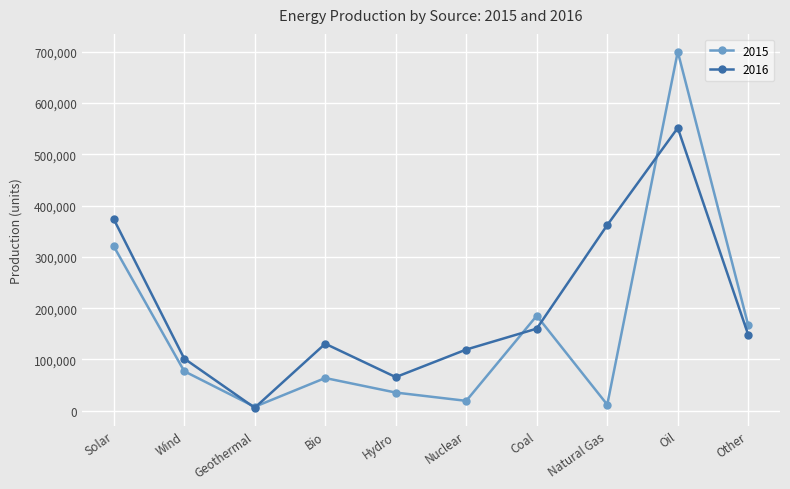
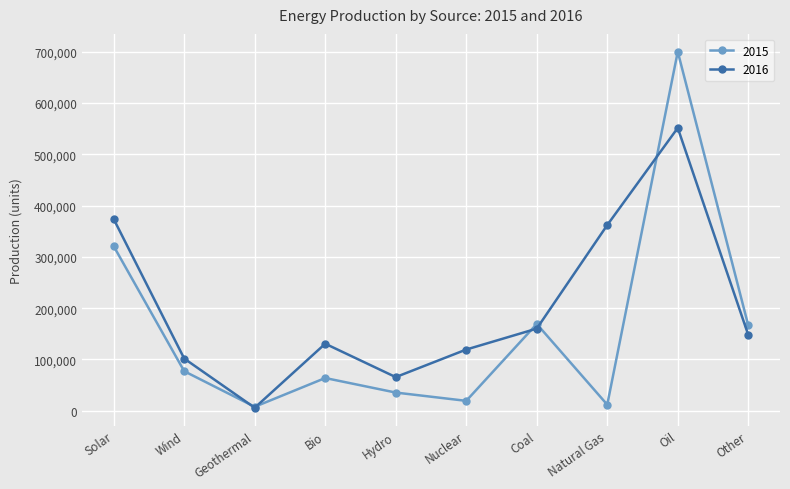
2015, Coal: 190,000 -> 170,000
